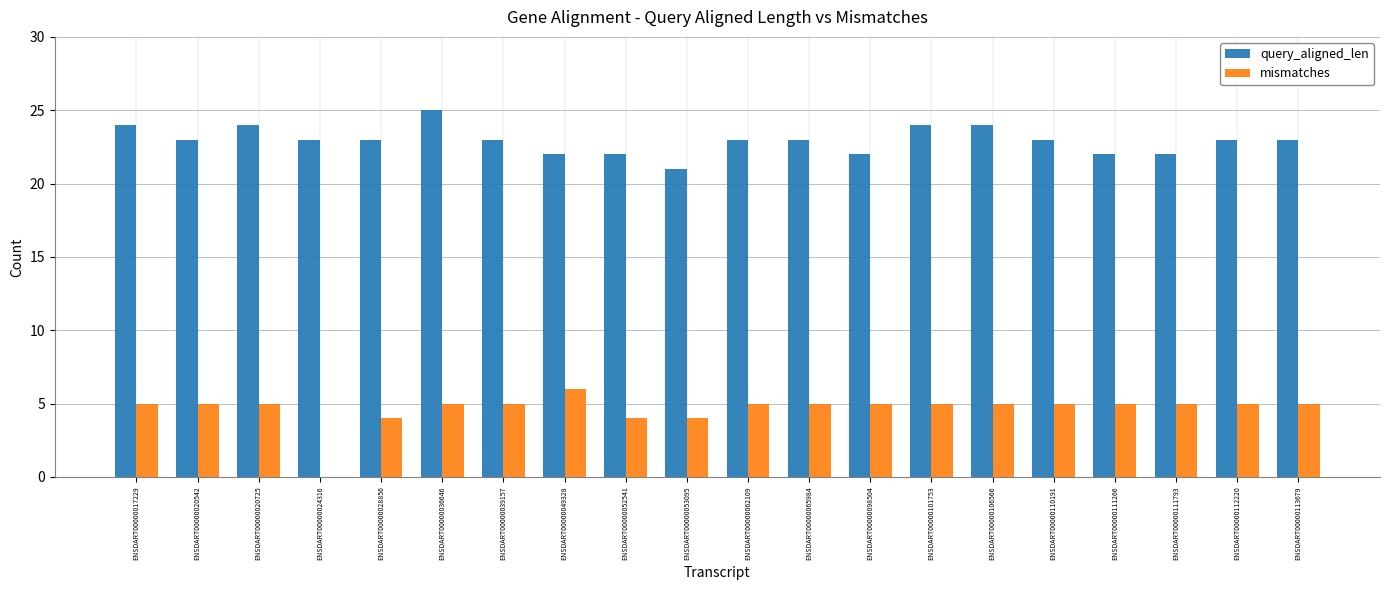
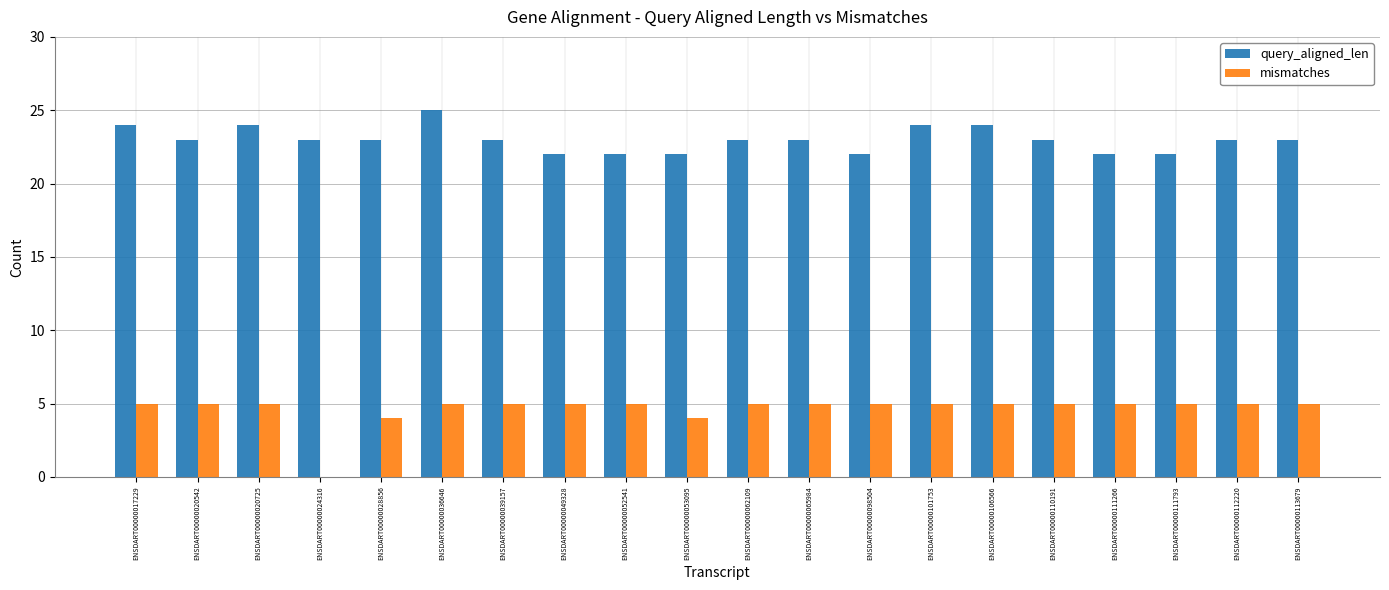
mismatches, ENSDART00000049328: 6 -> 5
mismatches, ENSDART00000052541: 4 -> 5
query_aligned_len, ENSDART00000053095: 21 -> 22
